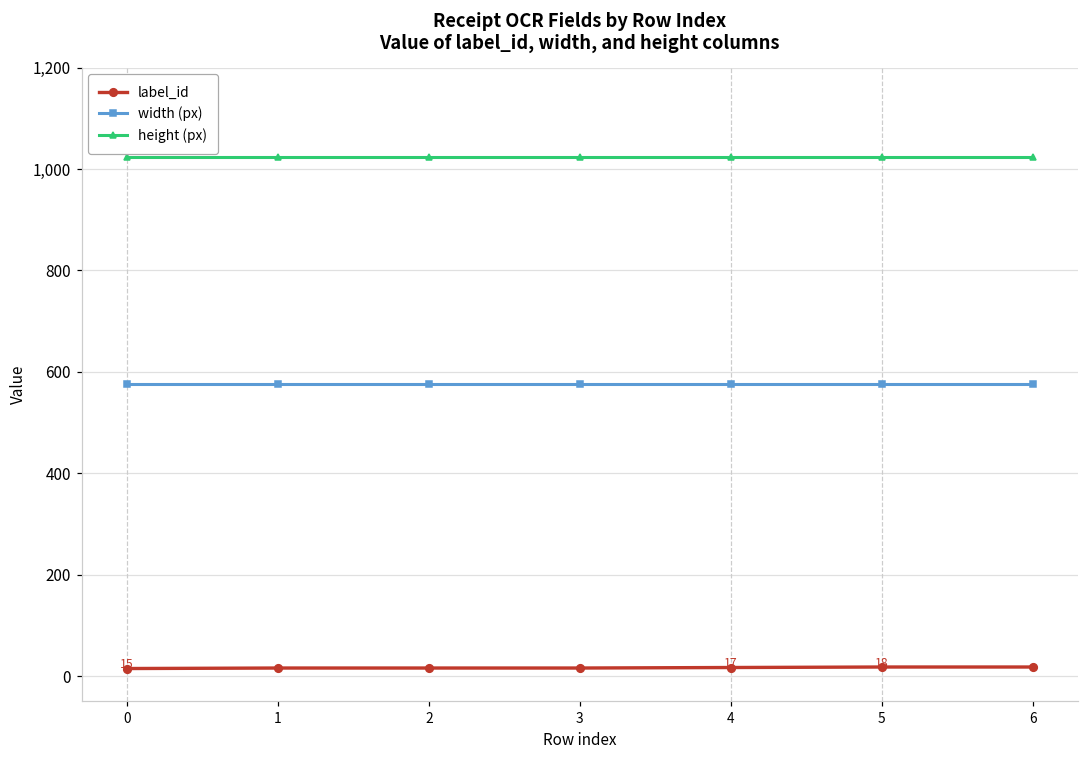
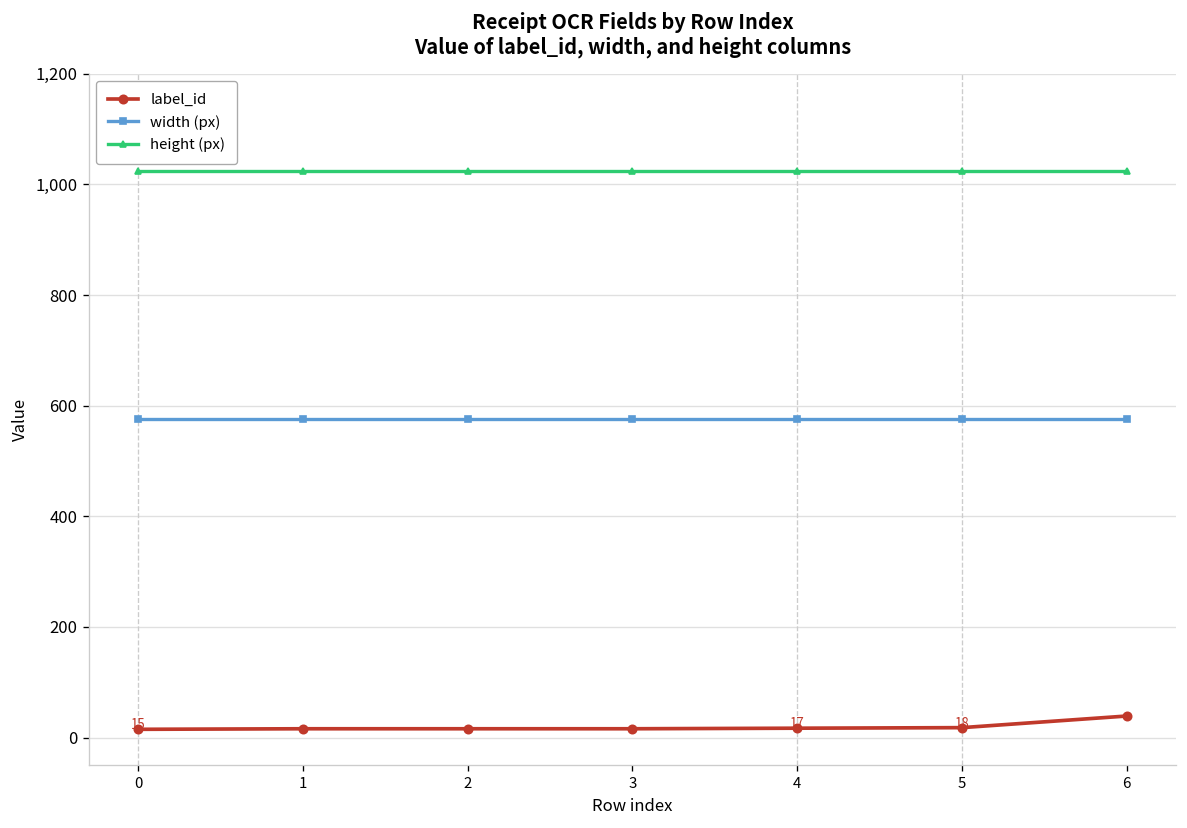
label_id, 6: 20 -> 40
